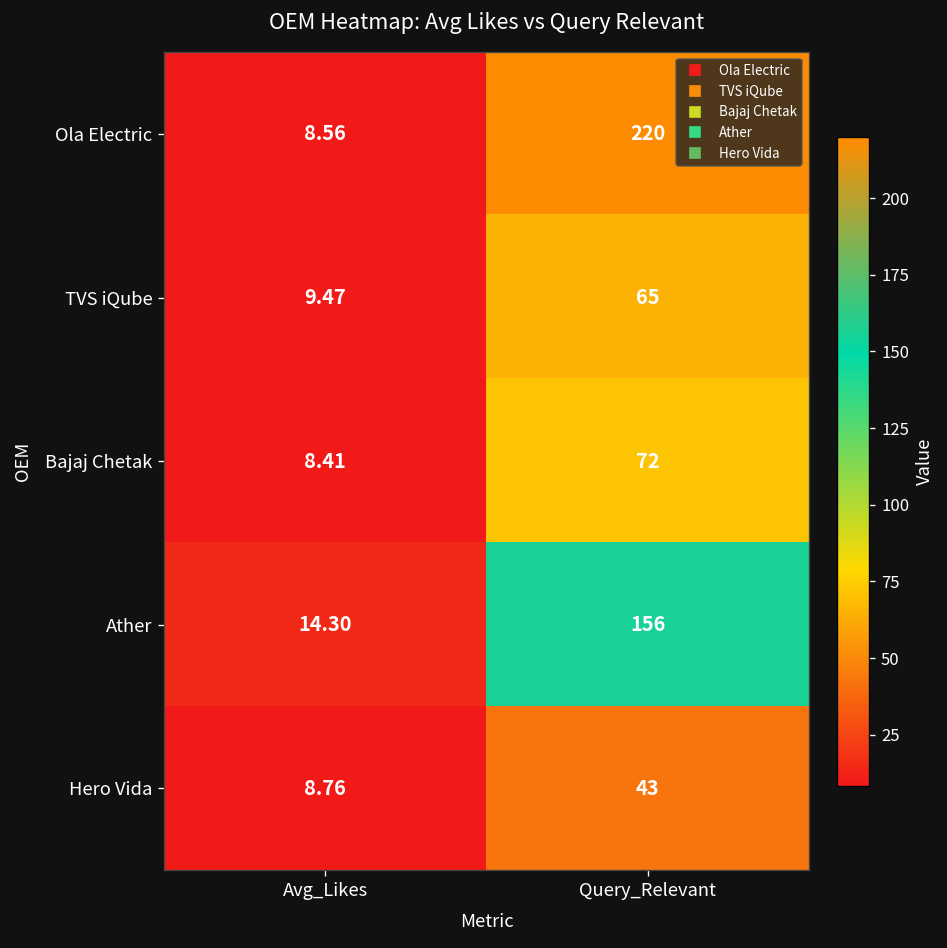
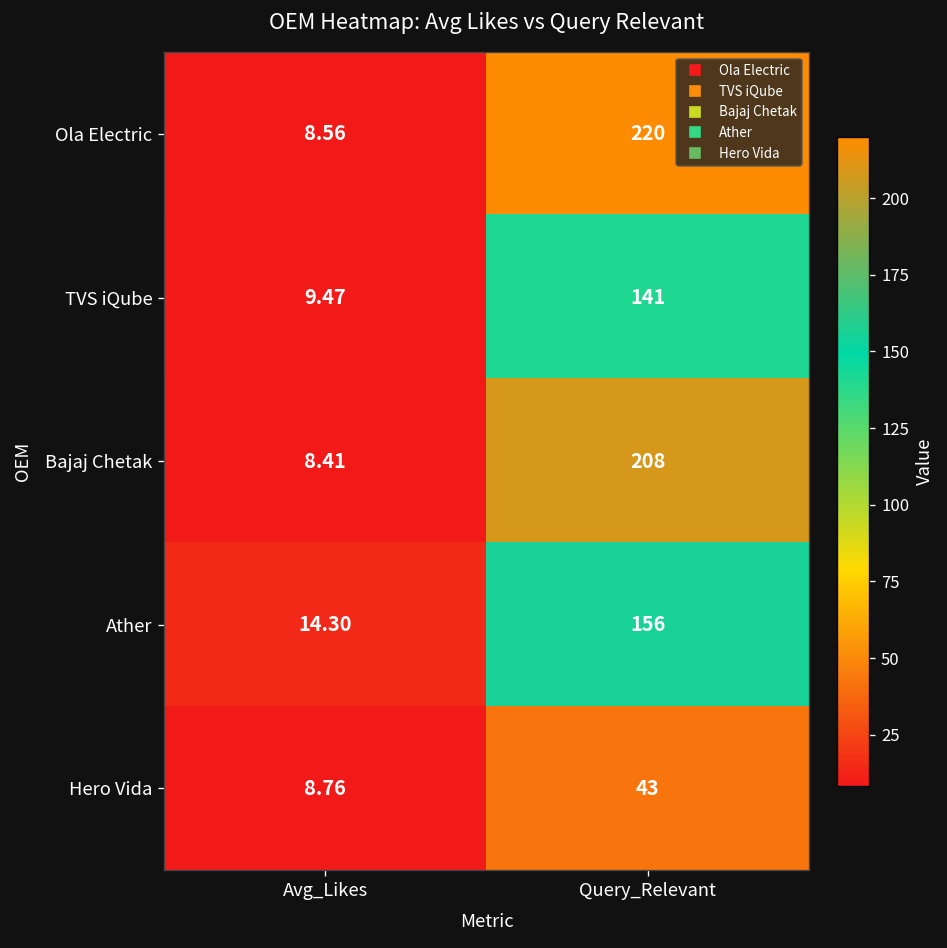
TVS iQube, Query_Relevant: 65 -> 141
Bajaj Chetak, Query_Relevant: 72 -> 208
